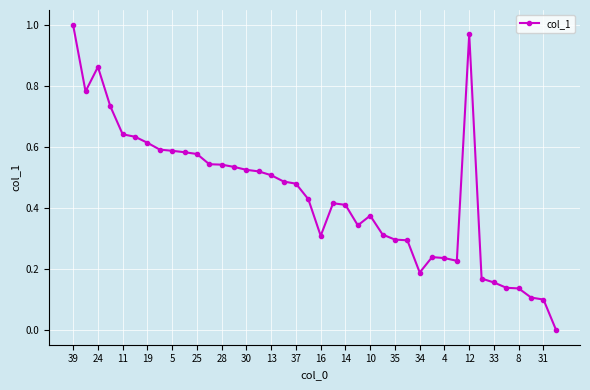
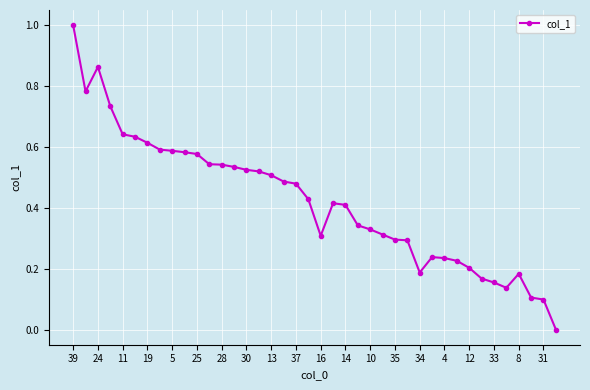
10: 0.37 -> 0.33
12: 0.97 -> 0.20
8: 0.14 -> 0.18
